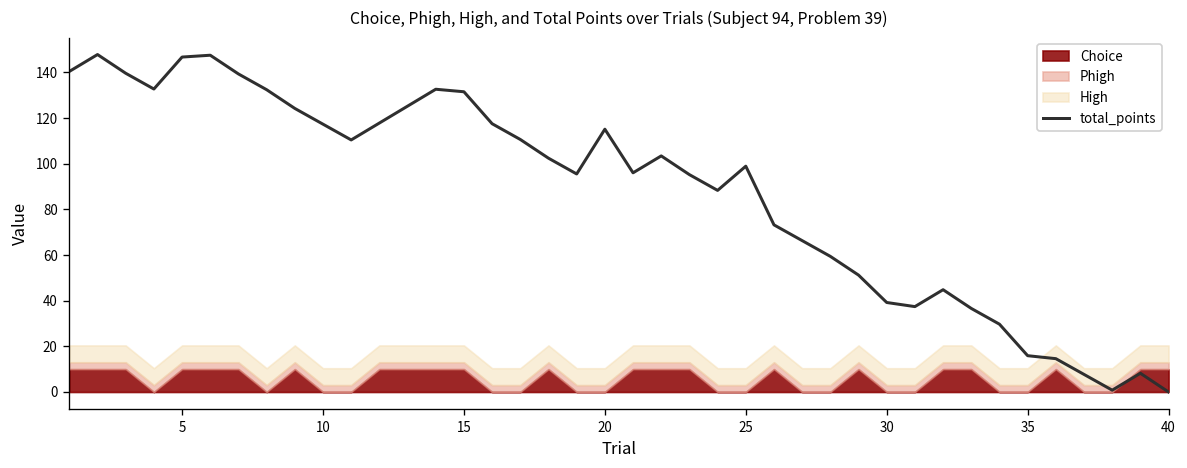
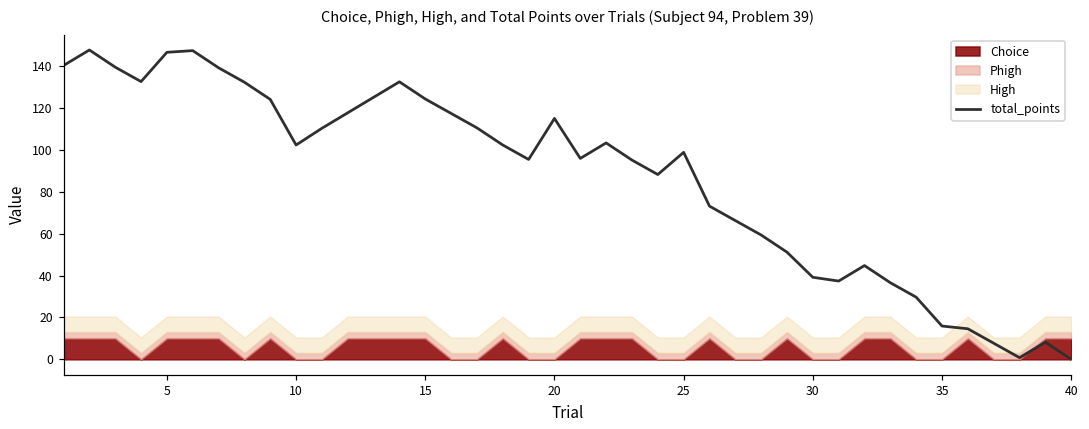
total_points, 10: 117 -> 102
total_points, 15: 132 -> 124
